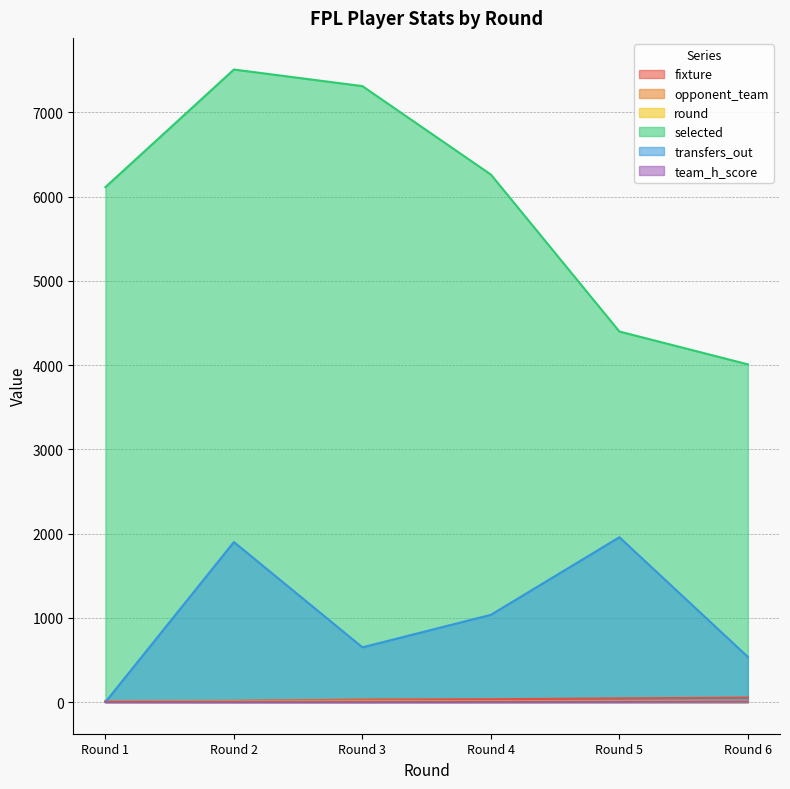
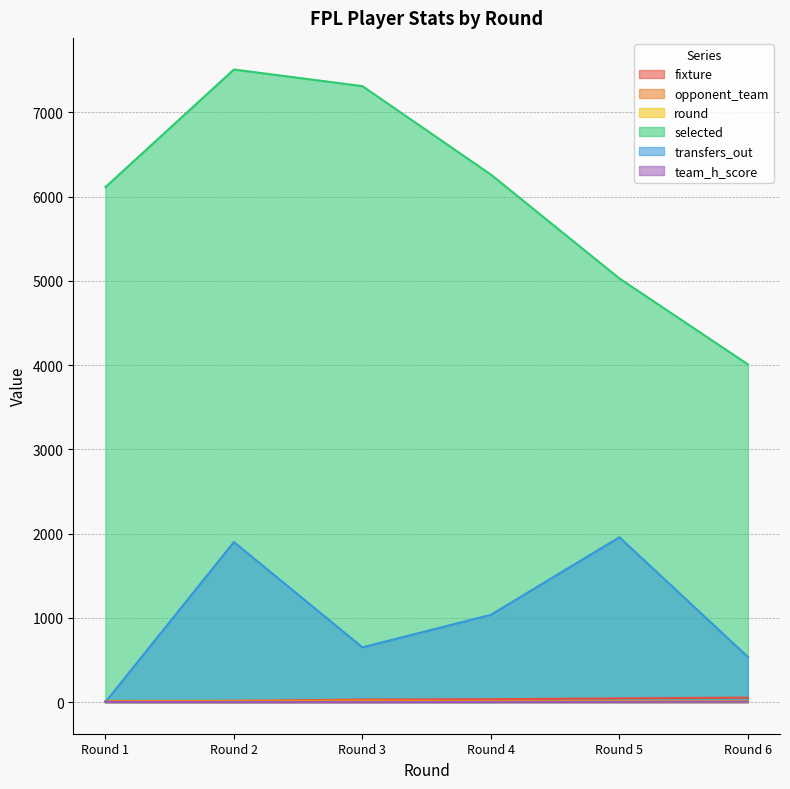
selected, Round 5: 4400 -> 5000
